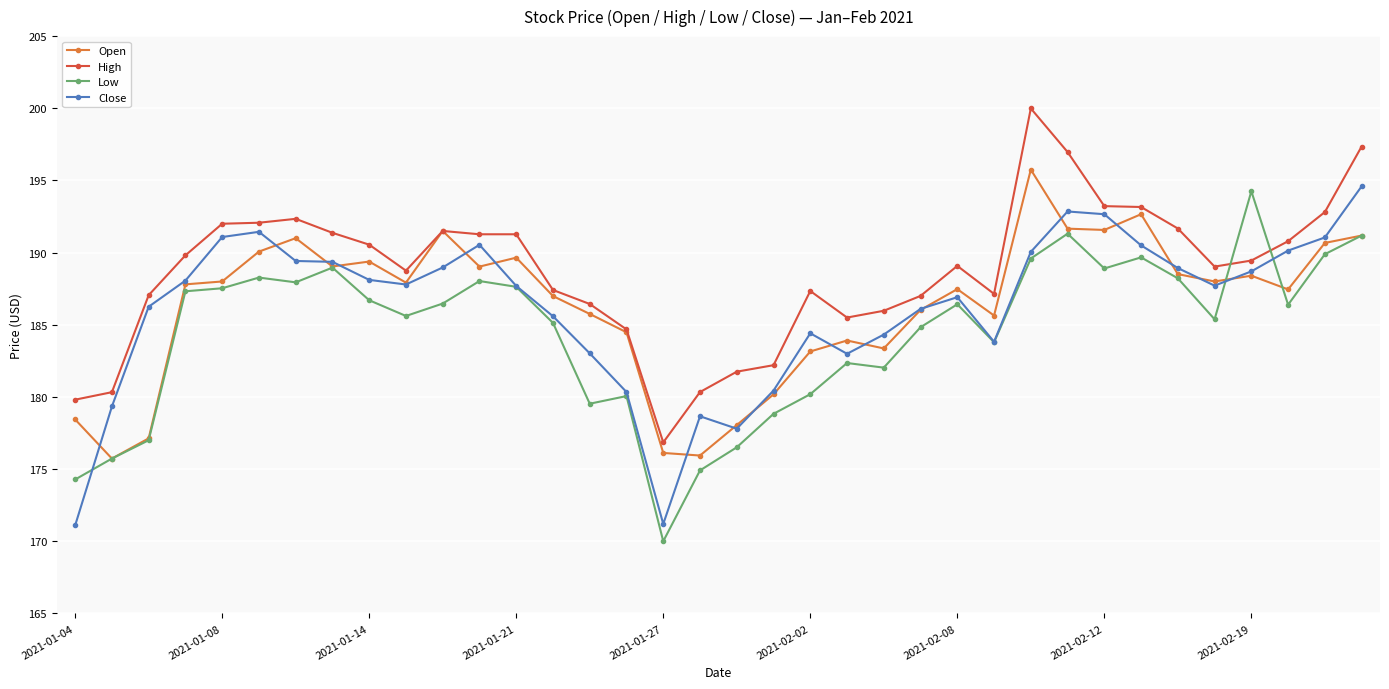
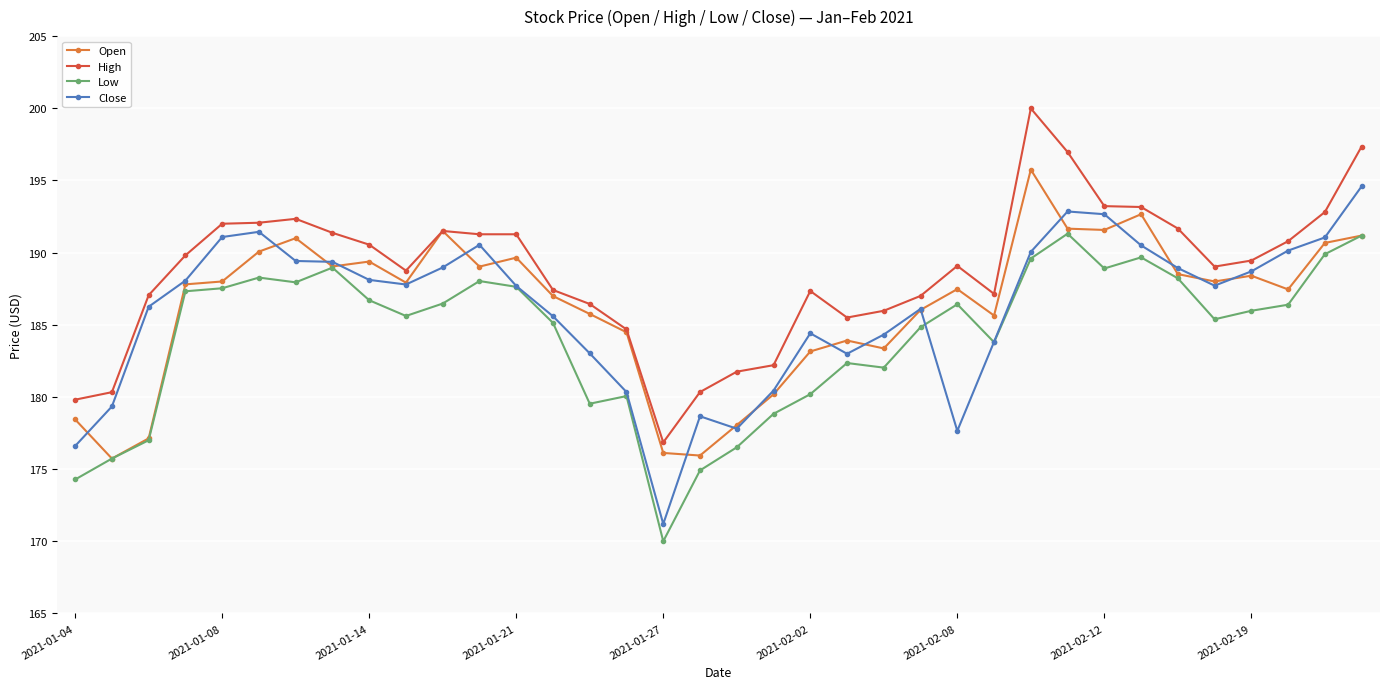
Close, 2021-01-04: 171.1 -> 176.6
Close, 2021-02-08: 186.9 -> 177.7
Low, 2021-02-19: 194.3 -> 186.0
